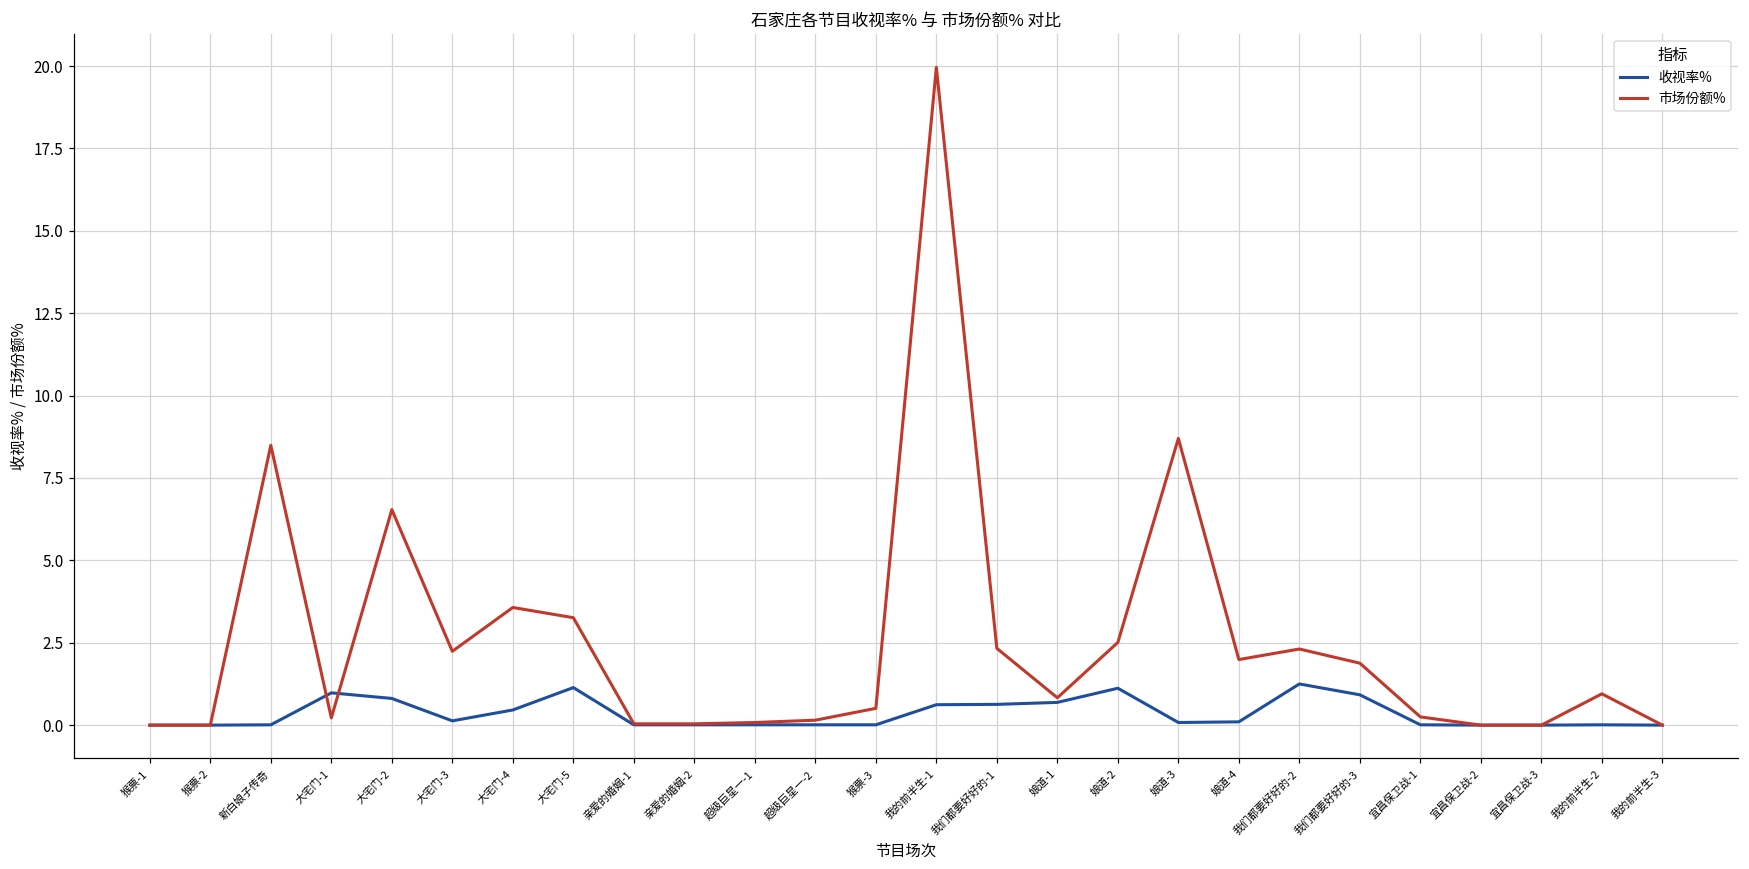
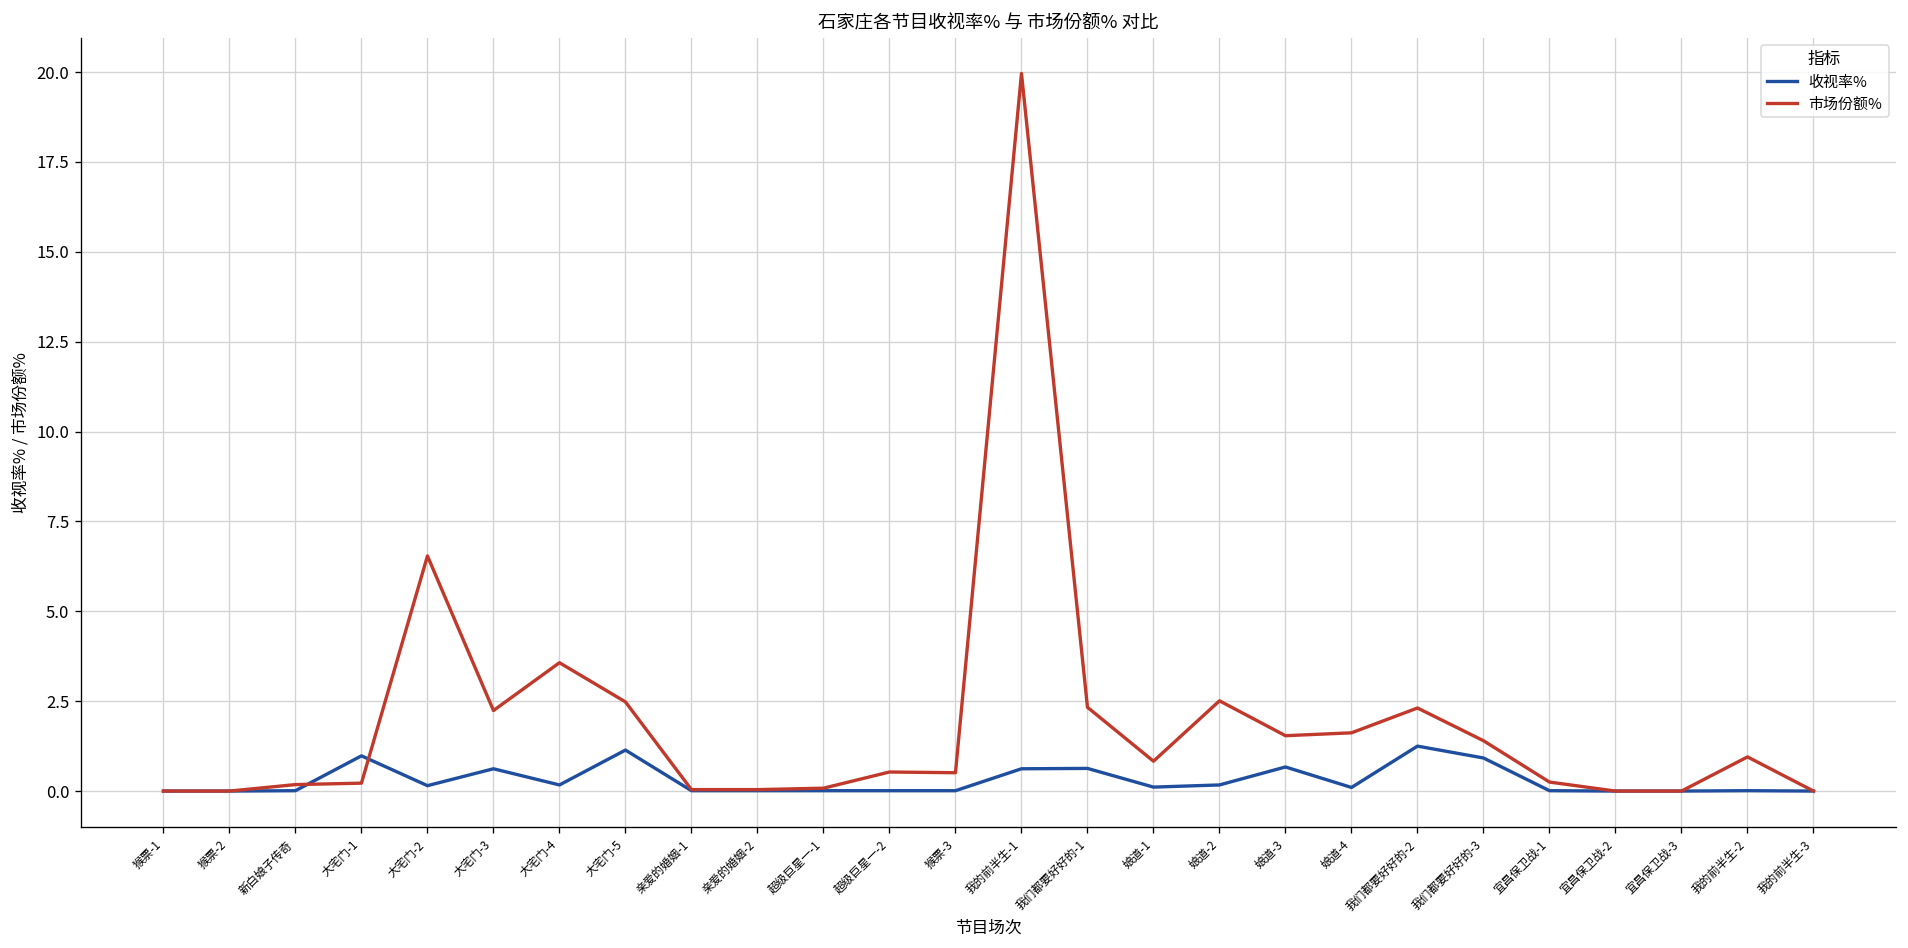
市场份额%, 新白娘子传奇: 8.5 -> 0.2
收视率%, 大宅门-2: 0.8 -> 0.2
收视率%, 大宅门-3: 0.1 -> 0.6
收视率%, 大宅门-4: 0.5 -> 0.2
市场份额%, 大宅门-5: 3.3 -> 2.5
市场份额%, 超级巨星一-2: 0.2 -> 0.5
收视率%, 娘道-1: 0.7 -> 0.1
收视率%, 娘道-2: 1.1 -> 0.2
收视率%, 娘道-3: 0.1 -> 0.7
市场份额%, 娘道-3: 8.7 -> 1.5
市场份额%, 娘道-4: 2.0 -> 1.6
市场份额%, 我们都要好好的-3: 1.9 -> 1.4
